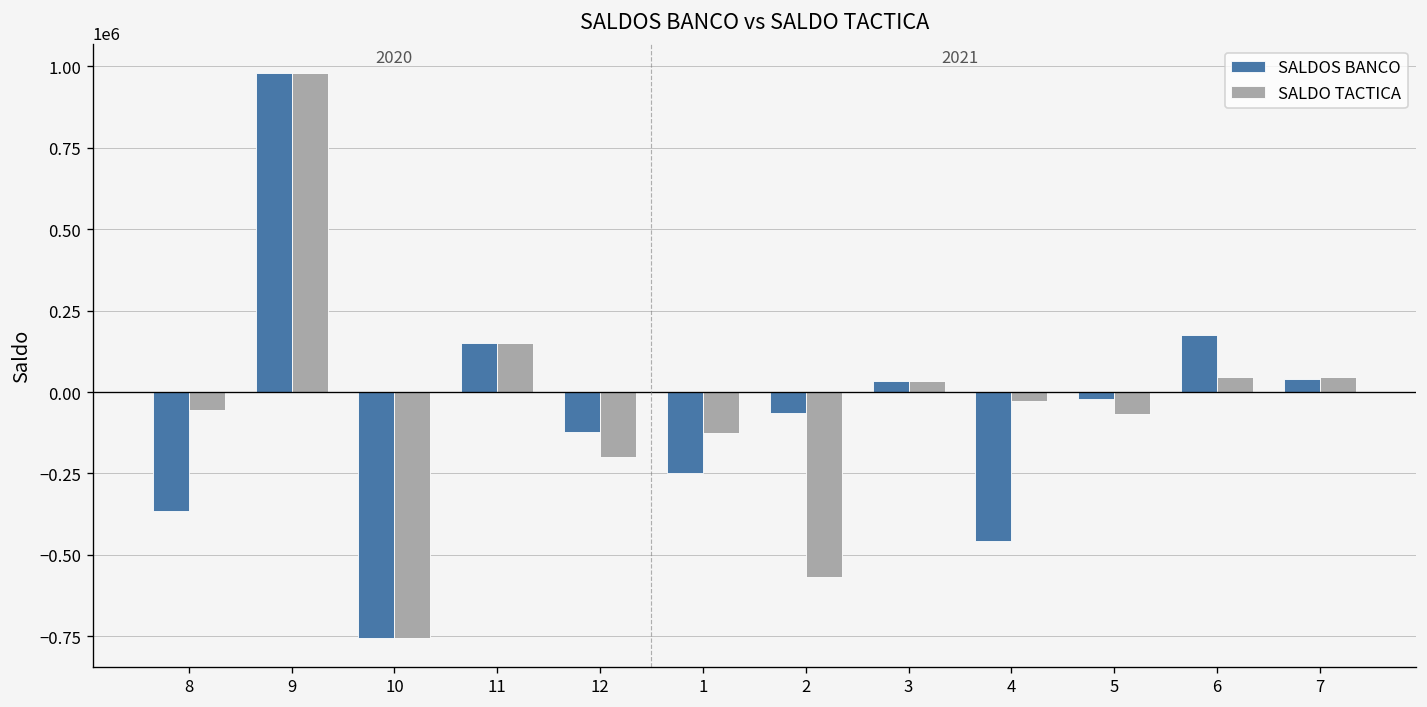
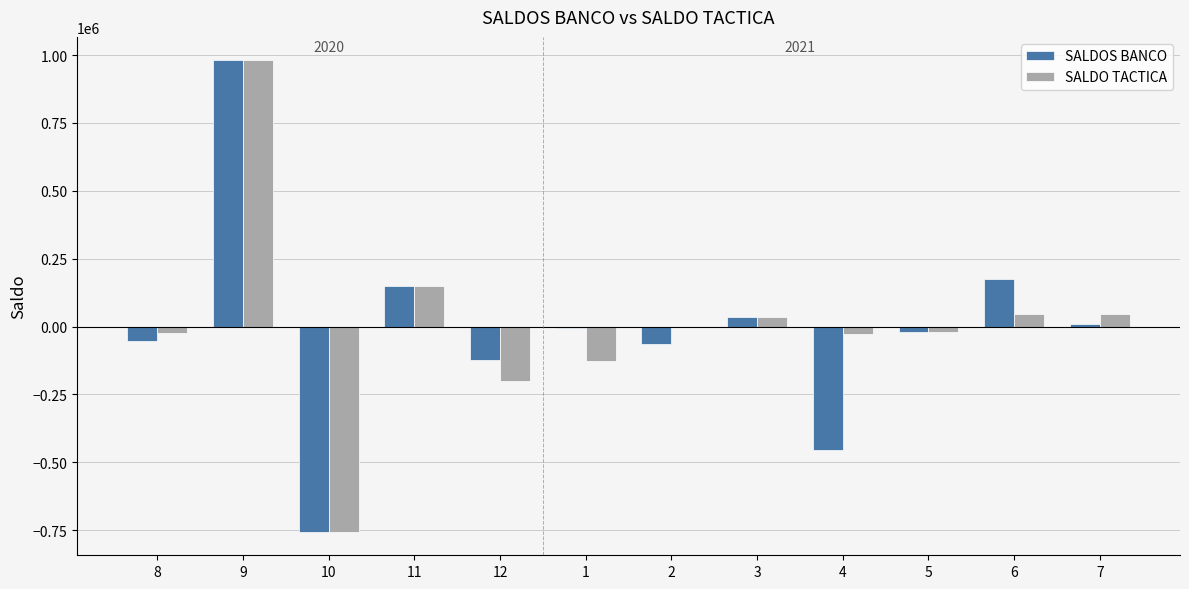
SALDOS BANCO, 8: -360000 -> -60000
SALDO TACTICA, 8: -60000 -> -20000
SALDOS BANCO, 1: -250000 -> -10000
SALDO TACTICA, 2: -570000 -> 0
SALDO TACTICA, 5: -70000 -> -20000
SALDOS BANCO, 7: 40000 -> 10000
